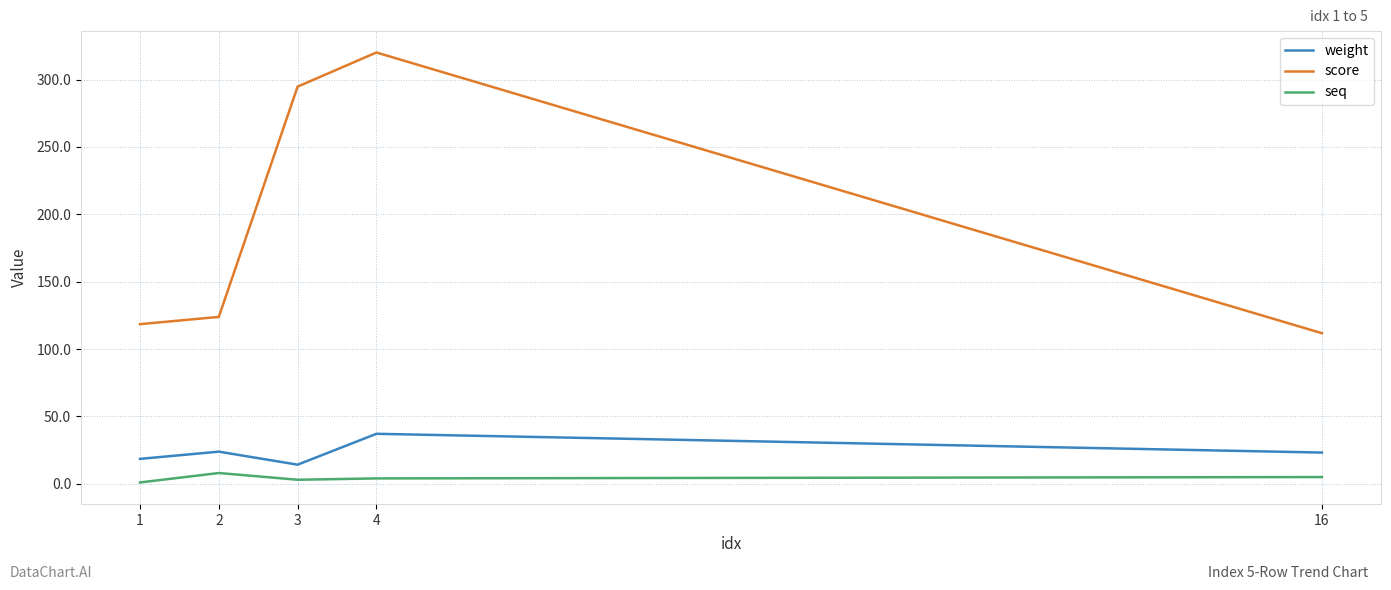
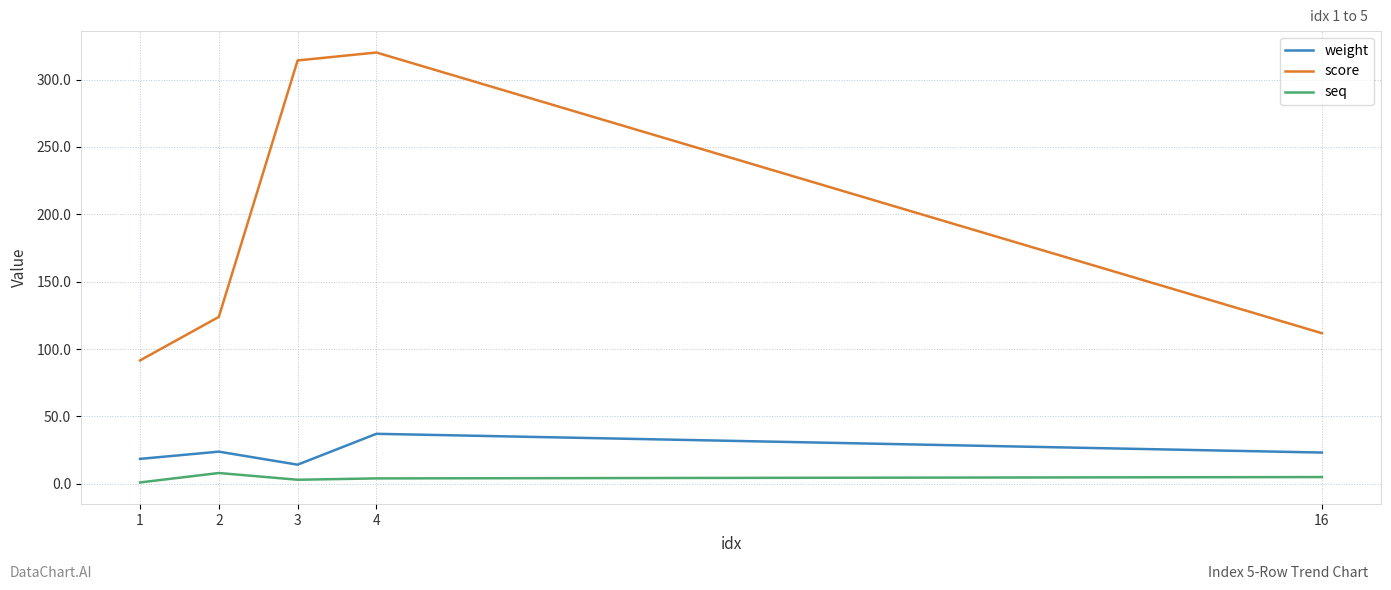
score, 1: 118 -> 92
score, 3: 295 -> 314
